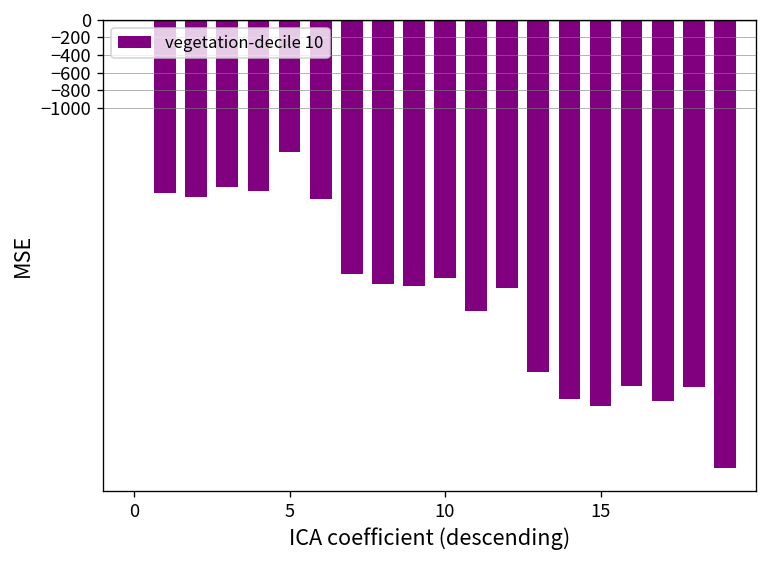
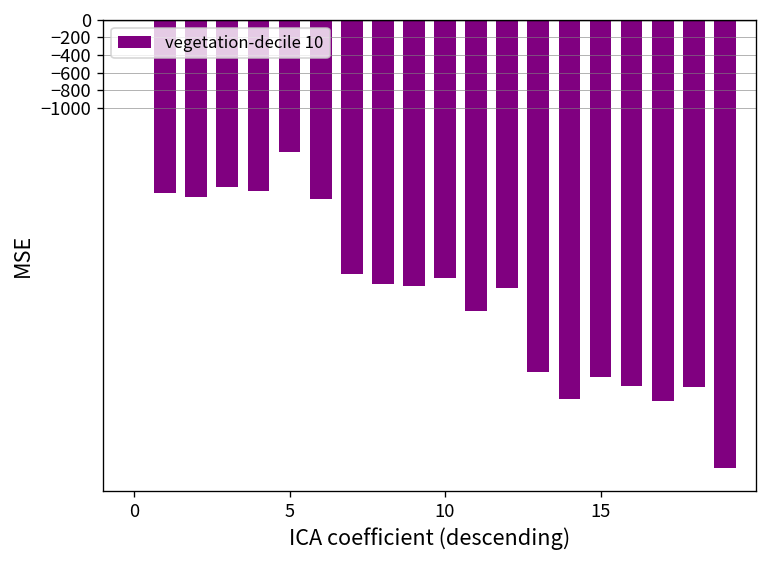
15: -4400 -> -4100
